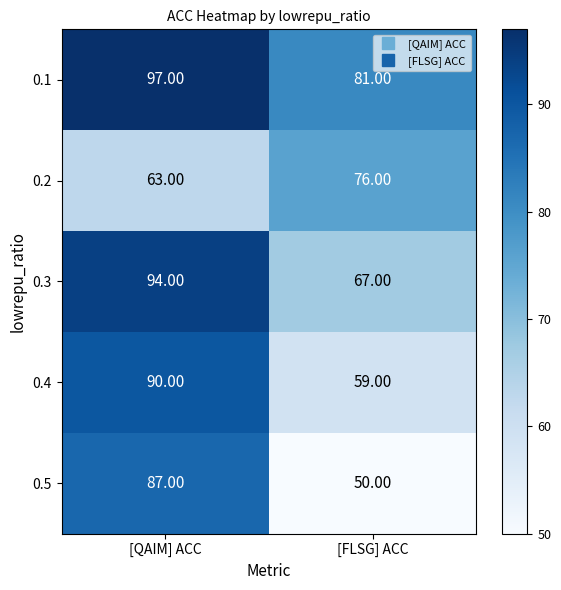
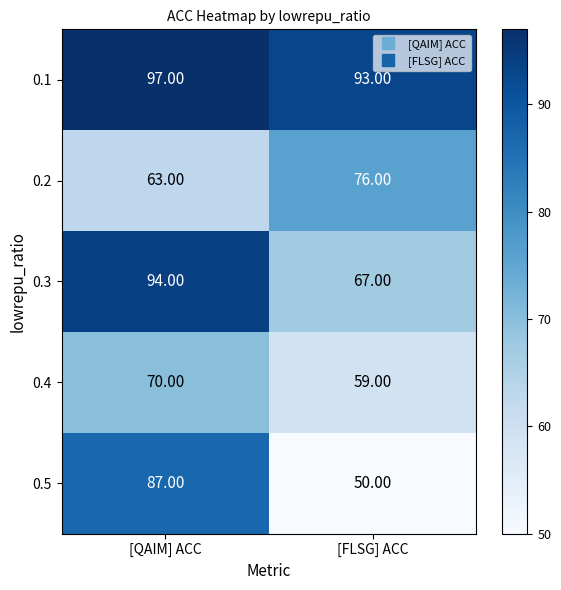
0.1, [FLSG] ACC: 81.00 -> 93.00
0.4, [QAIM] ACC: 90.00 -> 70.00
